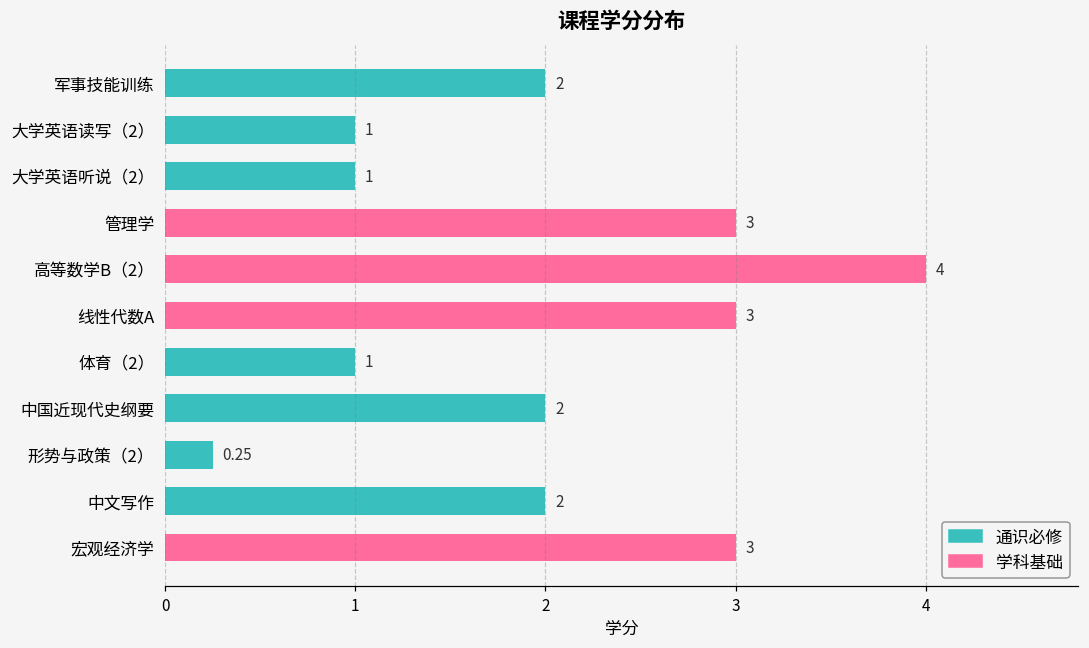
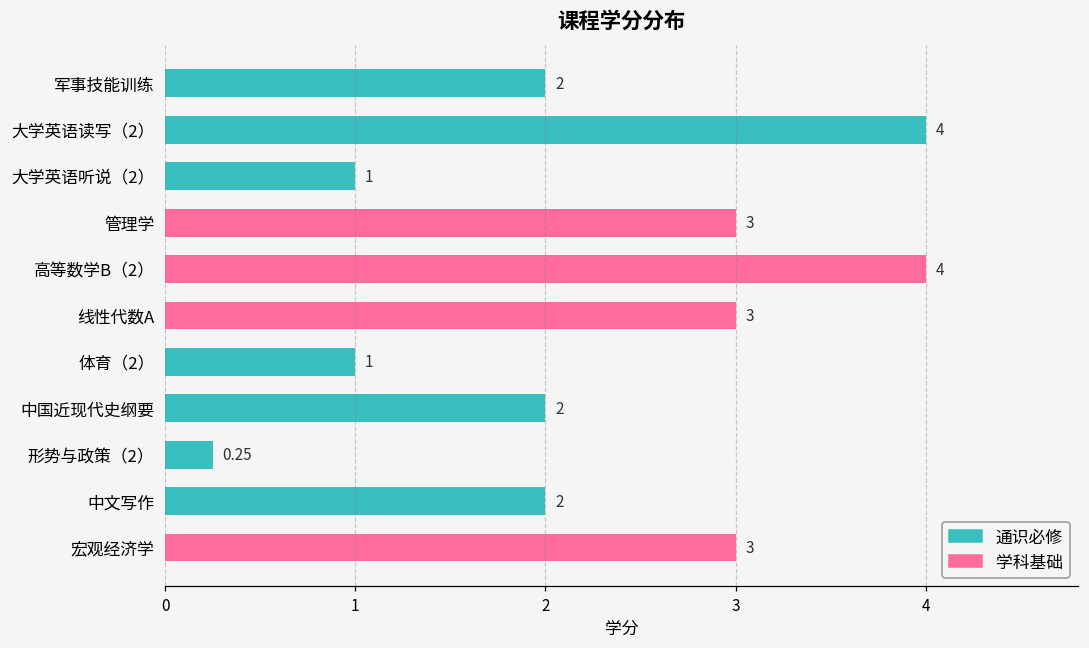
大学英语读写（2）: 1 -> 4
